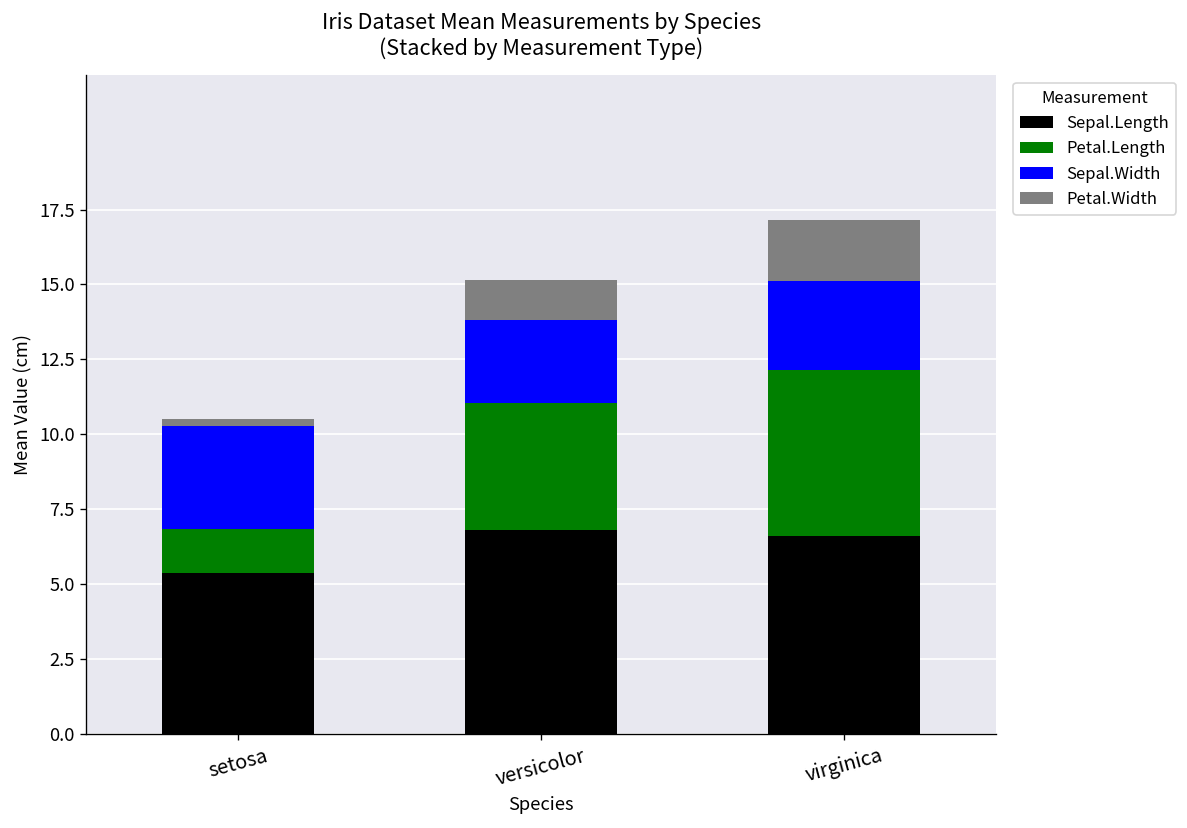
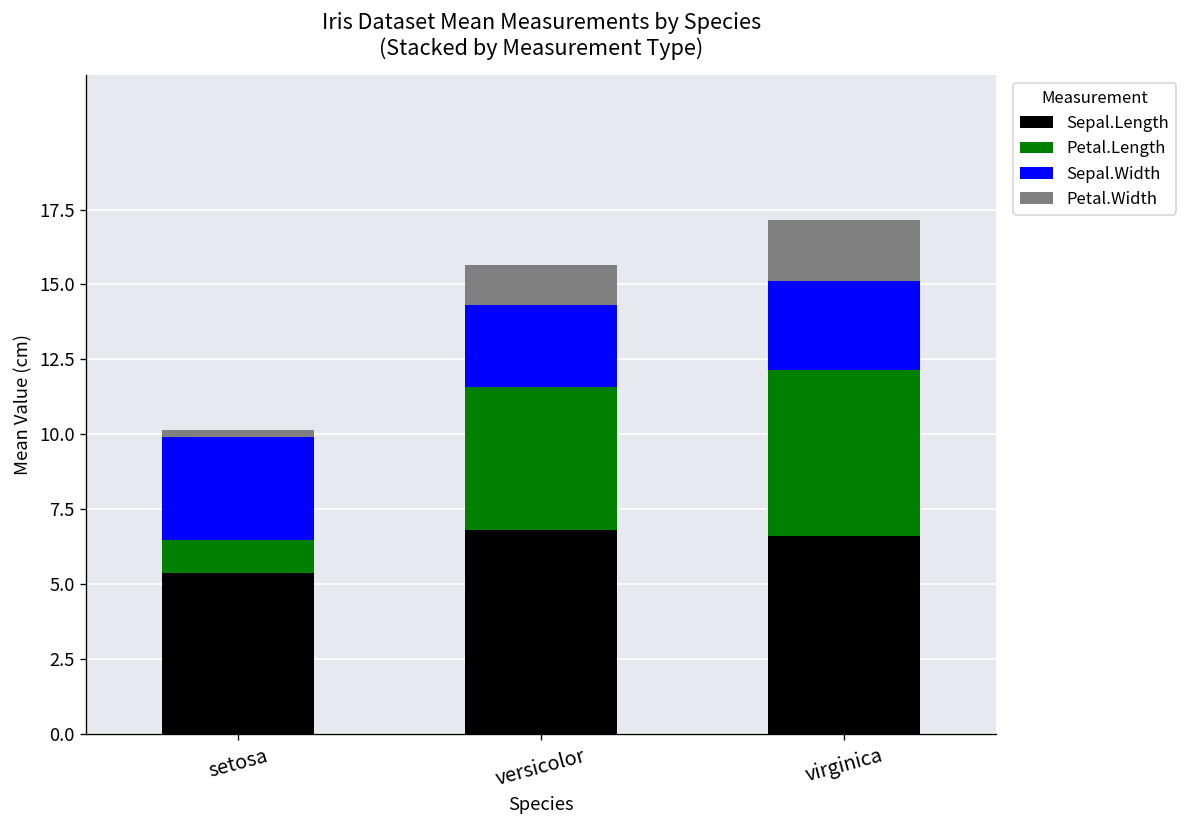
Petal.Length, setosa: 1.5 -> 1.1
Petal.Length, versicolor: 4.3 -> 4.8
